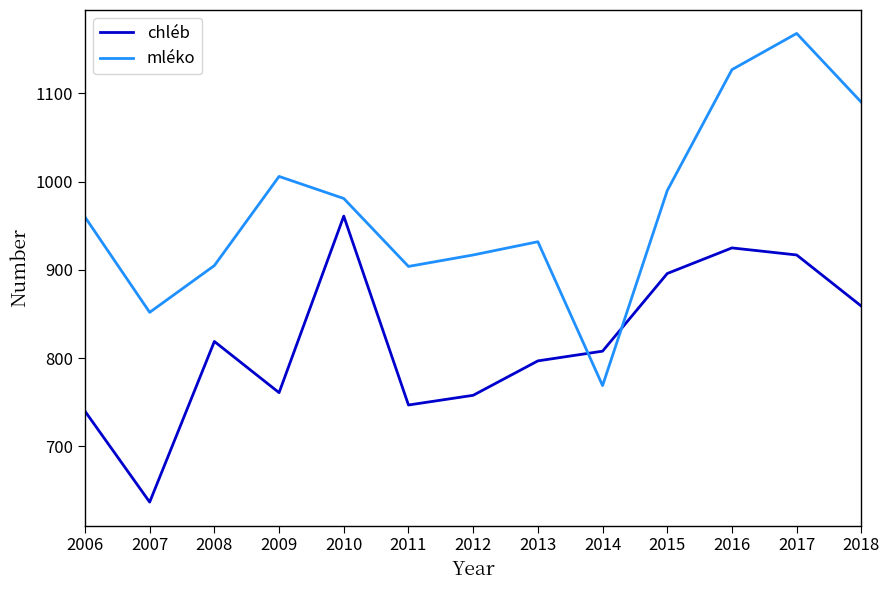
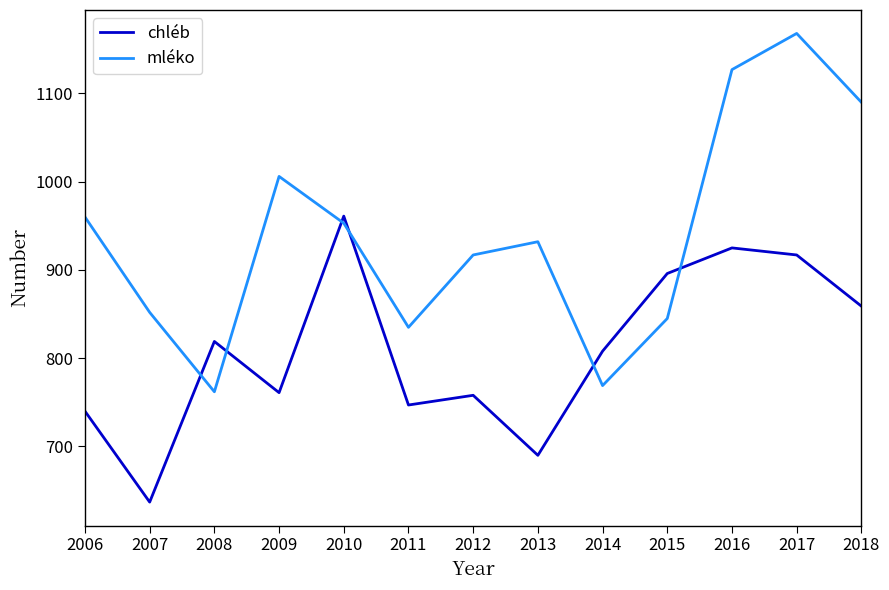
mléko, 2008: 910 -> 760
mléko, 2010: 980 -> 950
mléko, 2011: 900 -> 840
chléb, 2013: 800 -> 690
mléko, 2015: 990 -> 850
